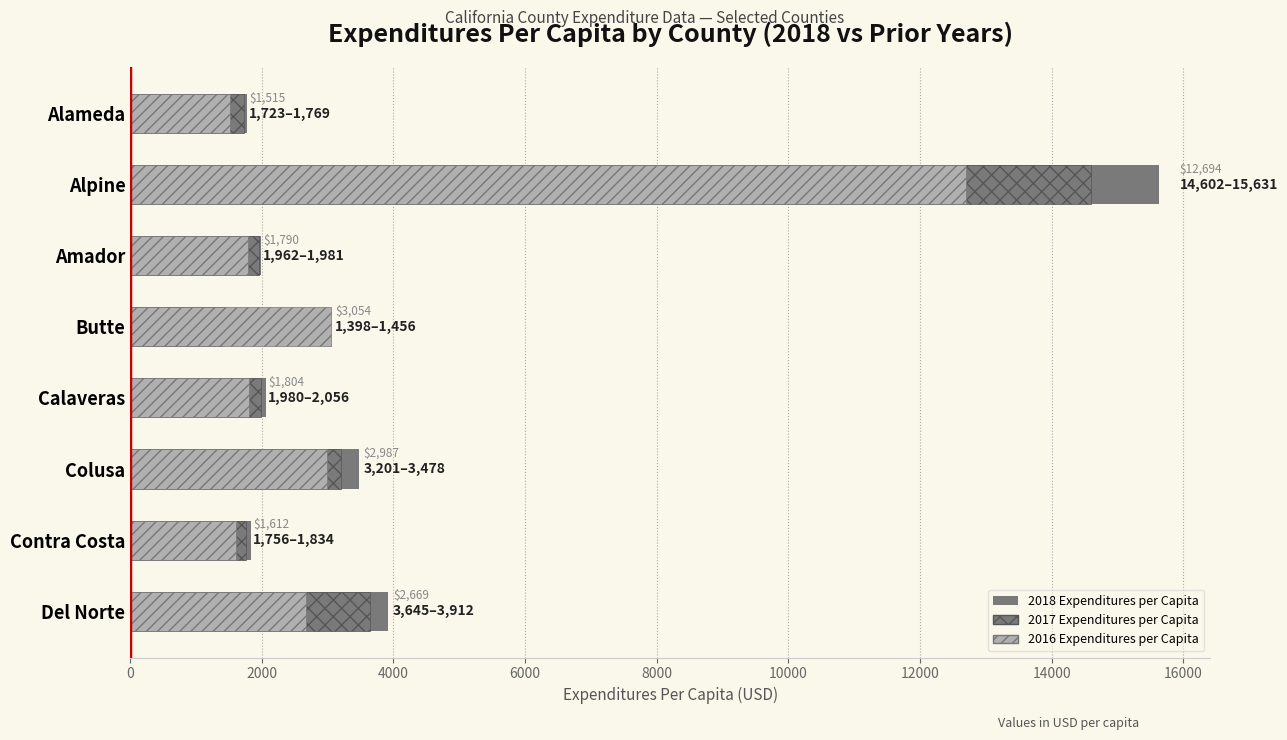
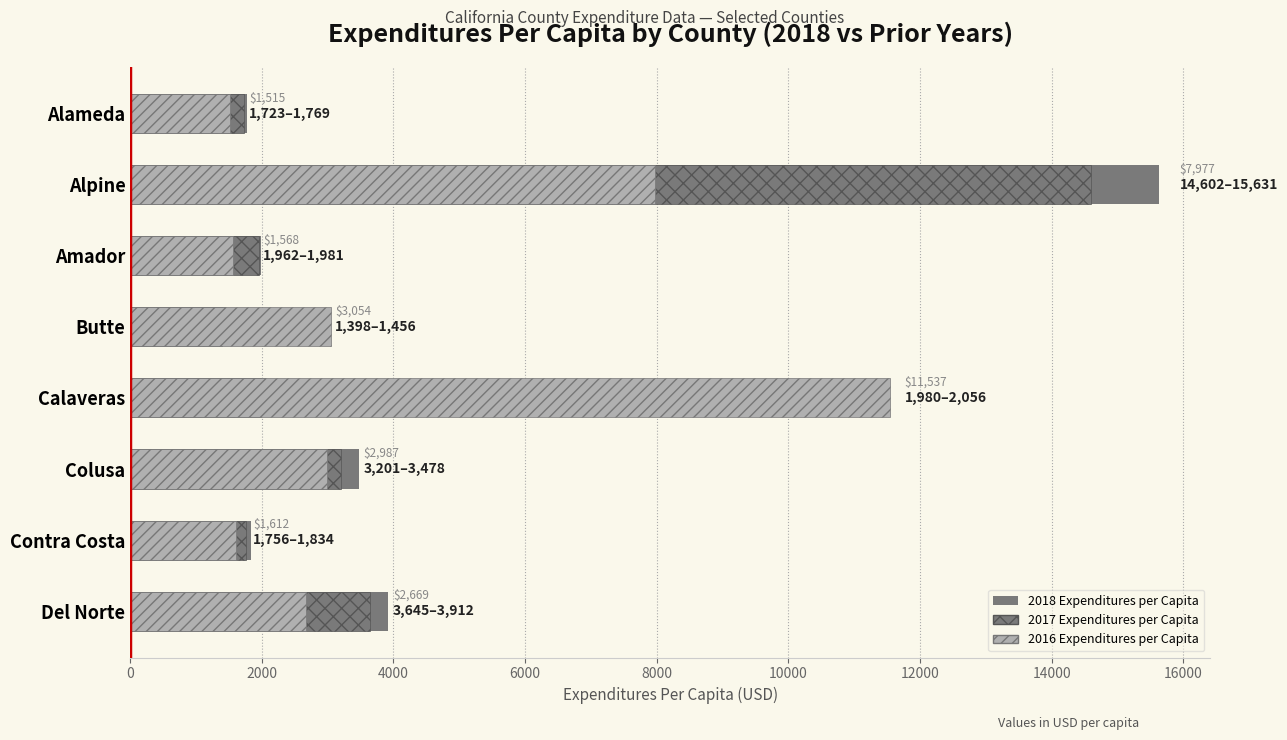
2016 Expenditures per Capita, Alpine: $12,694 -> $7,977
2016 Expenditures per Capita, Amador: $1,790 -> $1,568
2016 Expenditures per Capita, Calaveras: $1,804 -> $11,537
